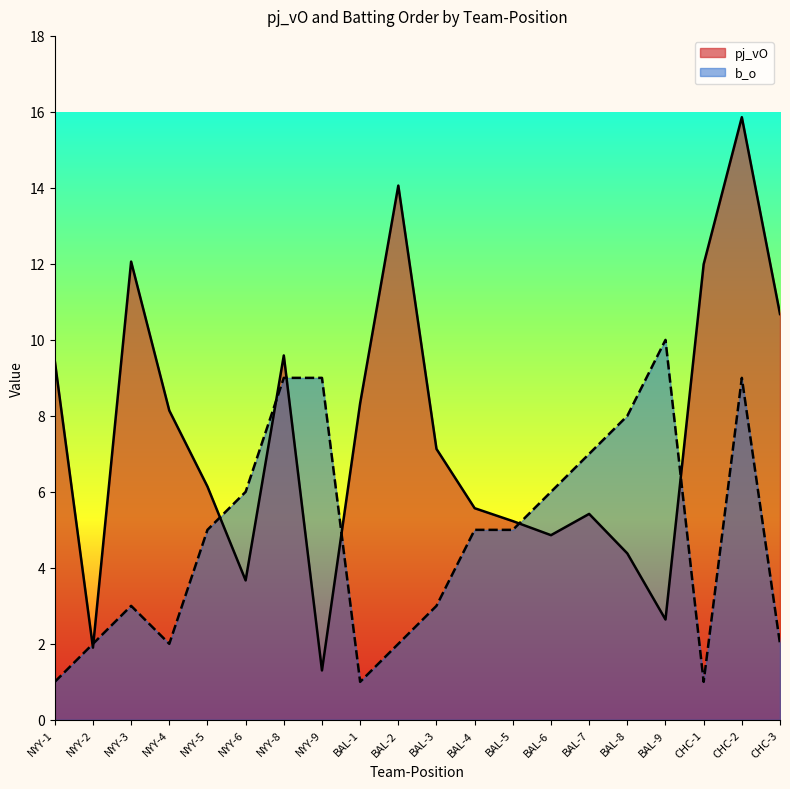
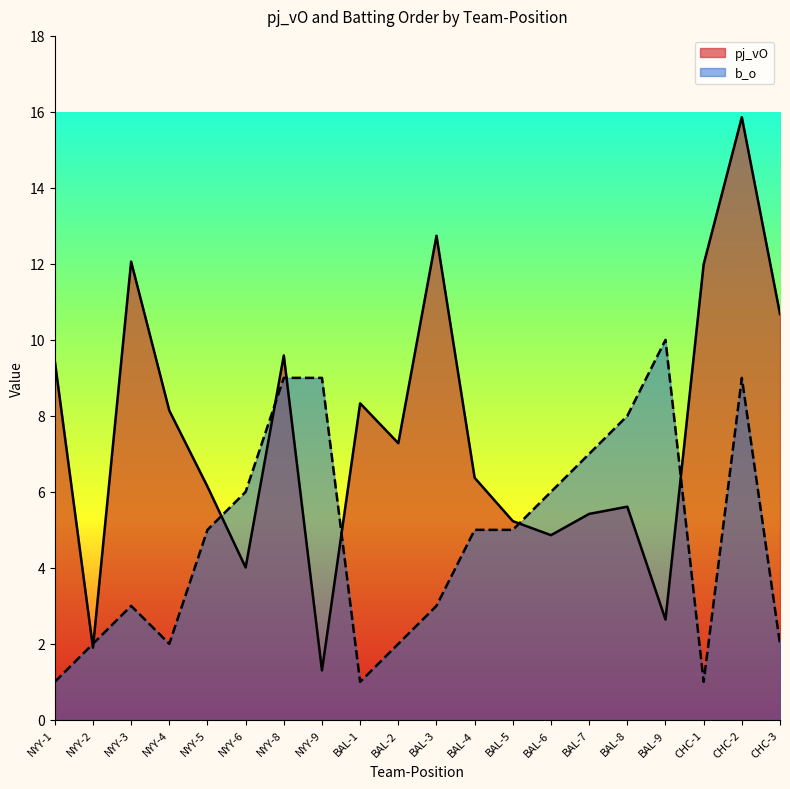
pj_vO, NYY-6: 3.7 -> 4.0
pj_vO, BAL-2: 14.1 -> 7.3
pj_vO, BAL-3: 7.1 -> 12.7
pj_vO, BAL-4: 5.6 -> 6.4
pj_vO, BAL-8: 4.4 -> 5.6
